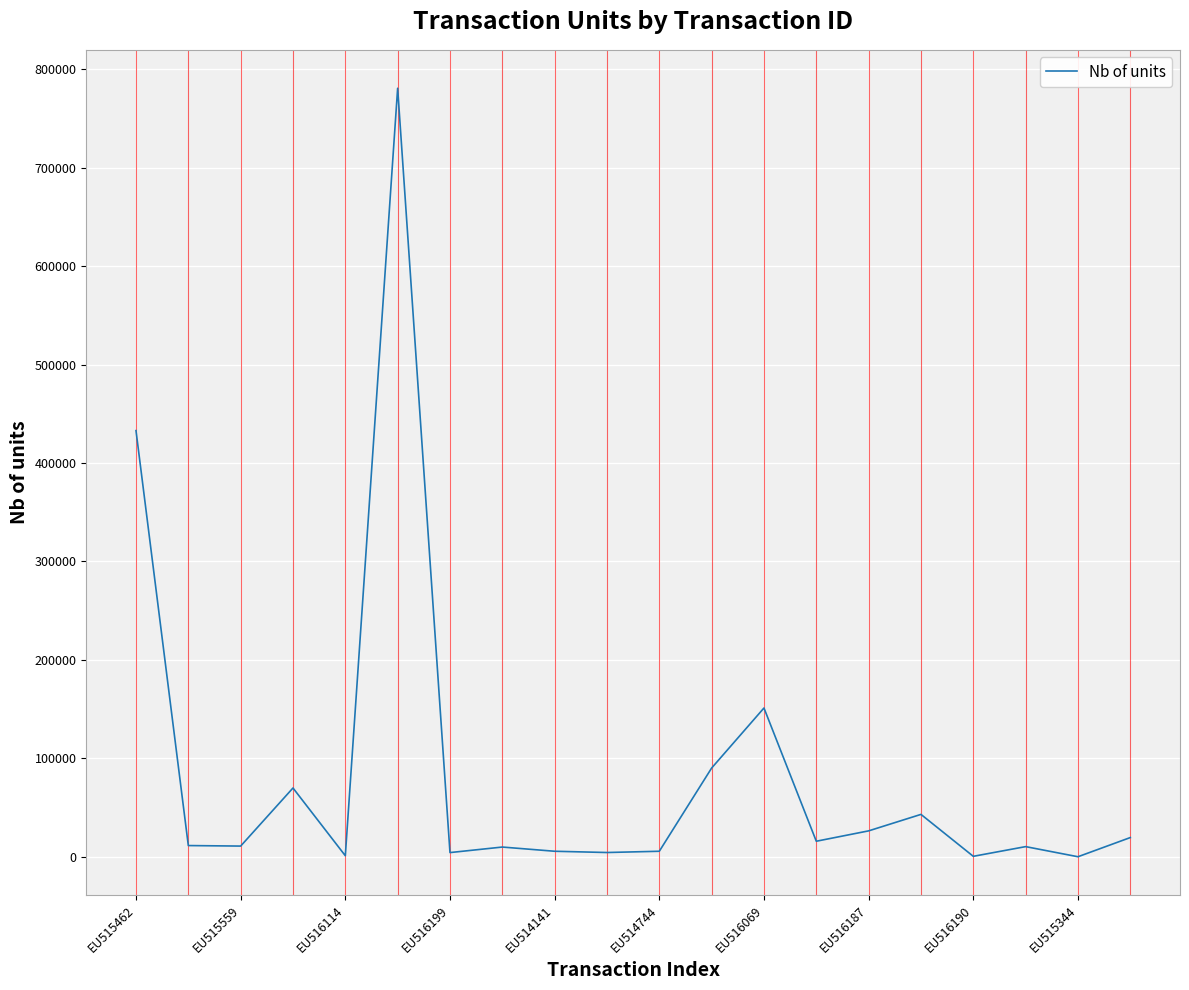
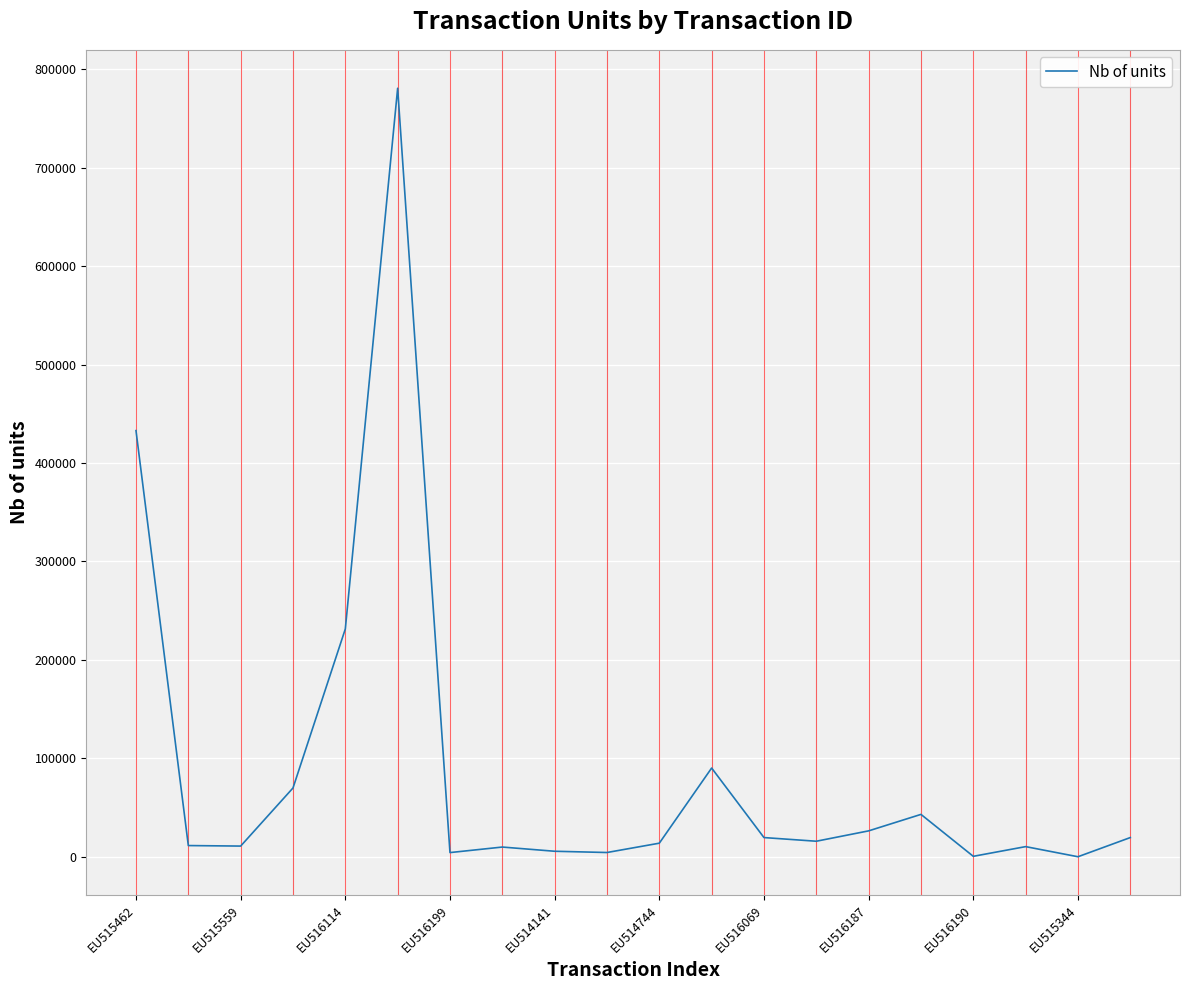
EU516114: 0 -> 230000
EU514744: 6000 -> 14000
EU516069: 150000 -> 20000
